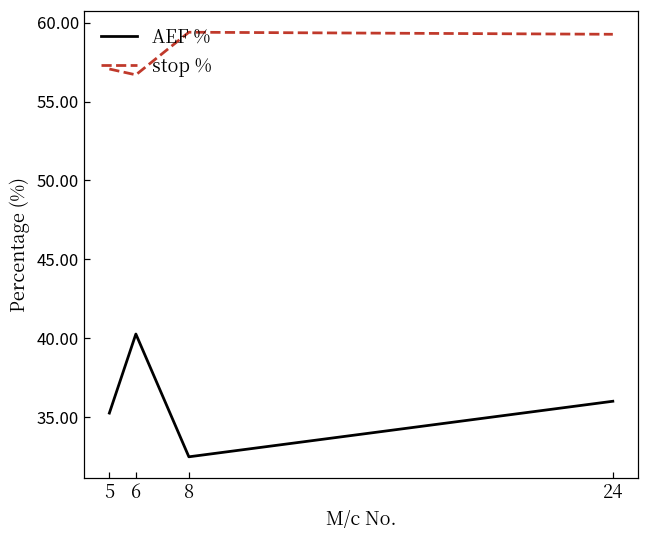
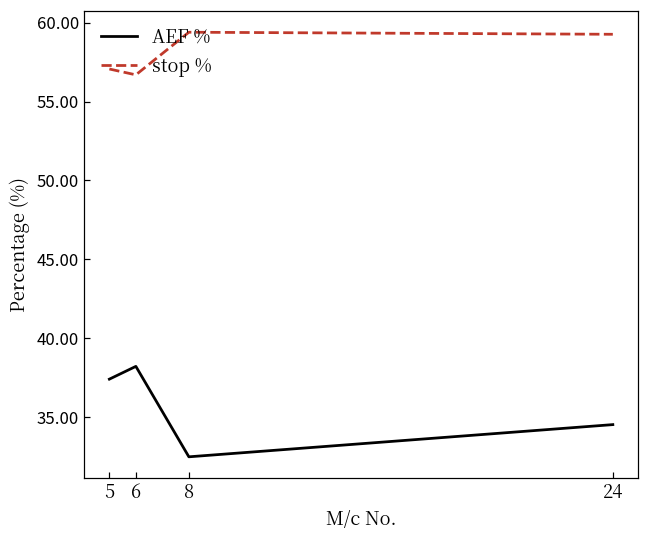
AEF %, 5: 35.3 -> 37.4
AEF %, 6: 40.3 -> 38.2
AEF %, 24: 36.0 -> 34.5
